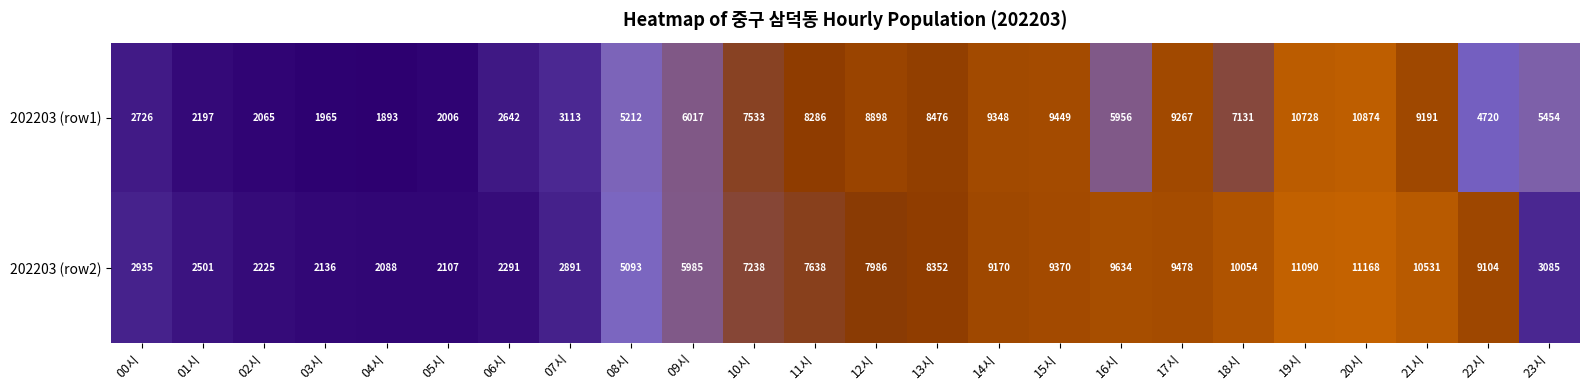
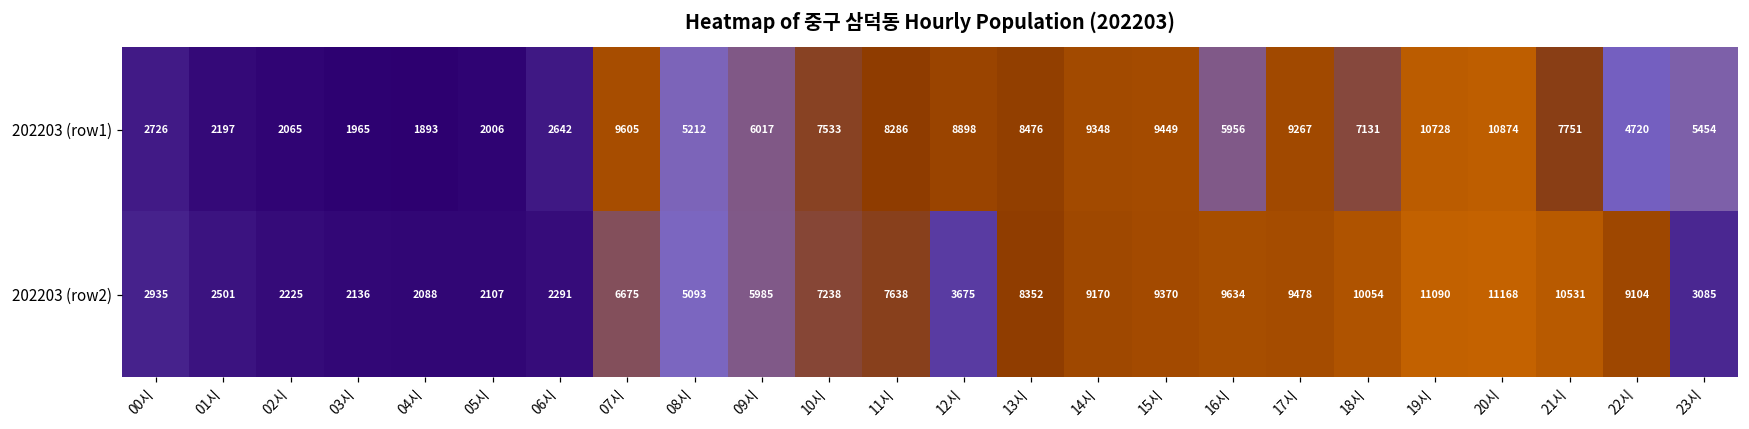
202203 (row1), 07시: 3113 -> 9605
202203 (row1), 21시: 9191 -> 7751
202203 (row2), 07시: 2891 -> 6675
202203 (row2), 12시: 7986 -> 3675
